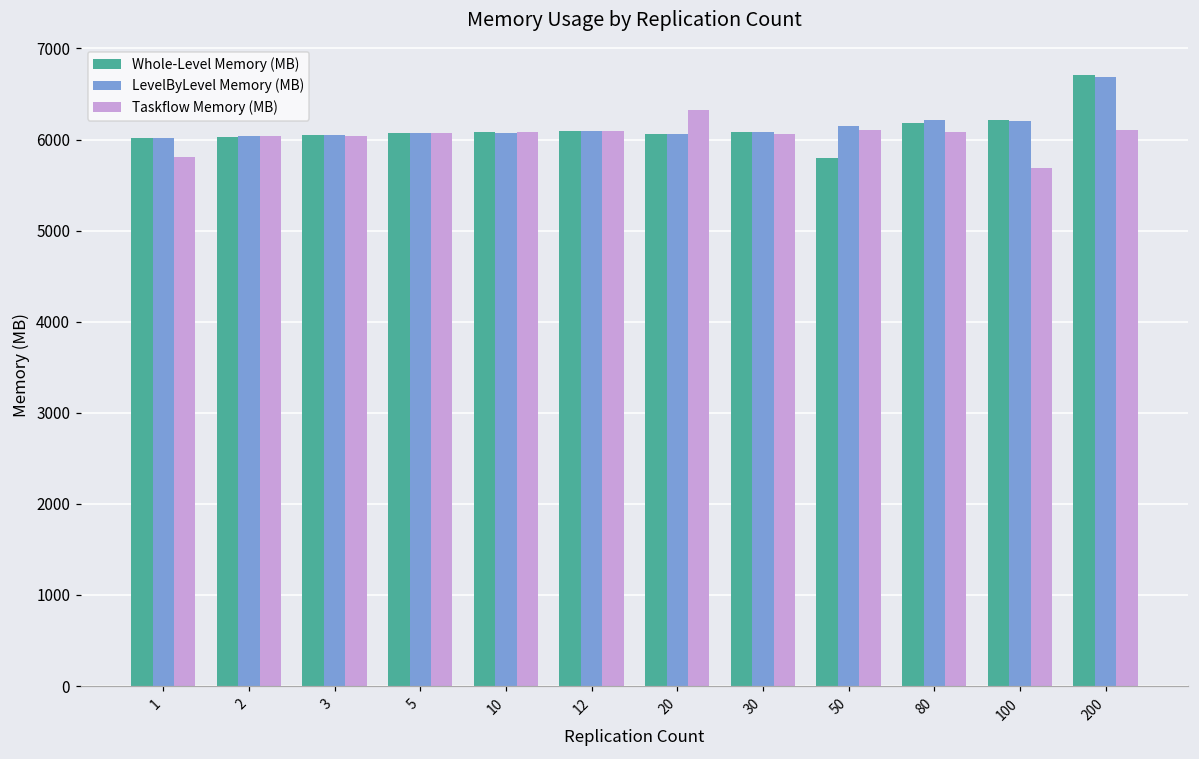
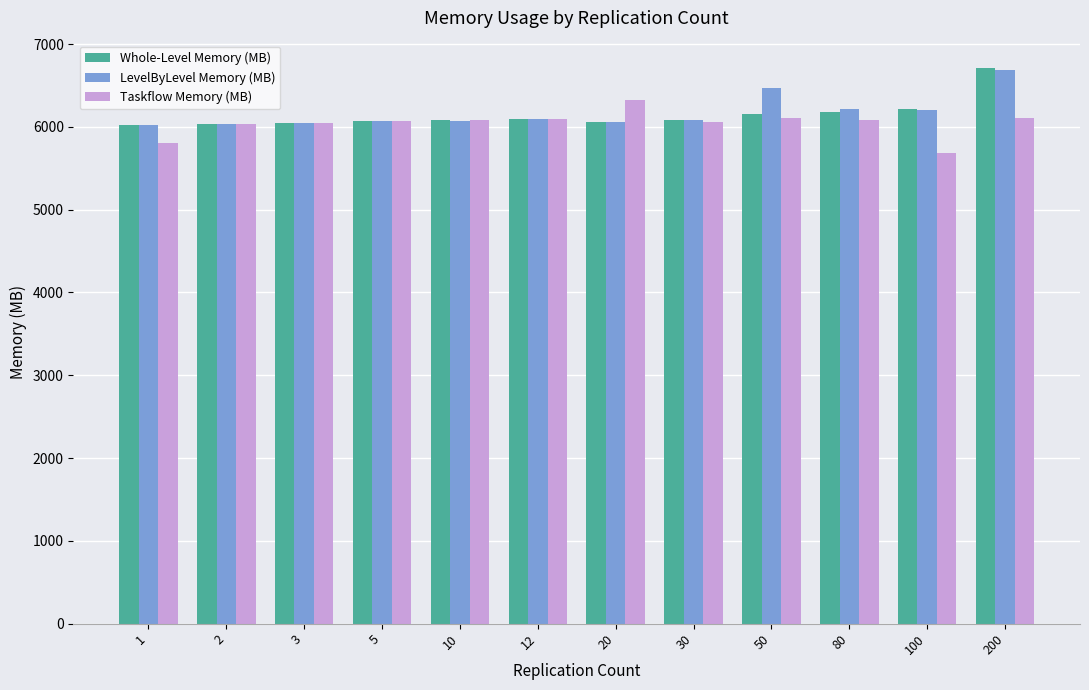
Whole-Level Memory (MB), 50: 5800 -> 6100
LevelByLevel Memory (MB), 50: 6100 -> 6500
